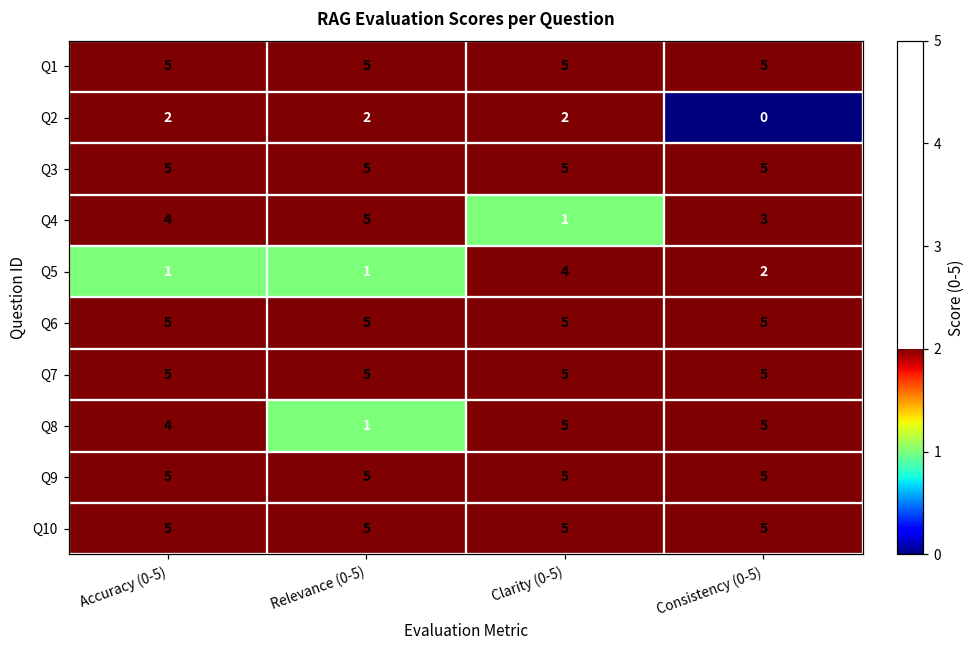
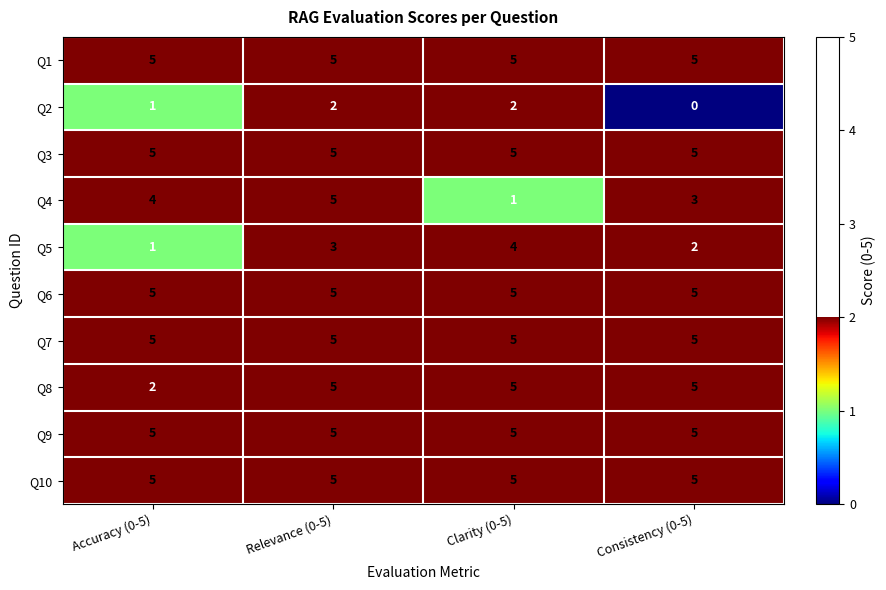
Q2, Accuracy (0-5): 2 -> 1
Q5, Relevance (0-5): 1 -> 3
Q8, Accuracy (0-5): 4 -> 2
Q8, Relevance (0-5): 1 -> 5
